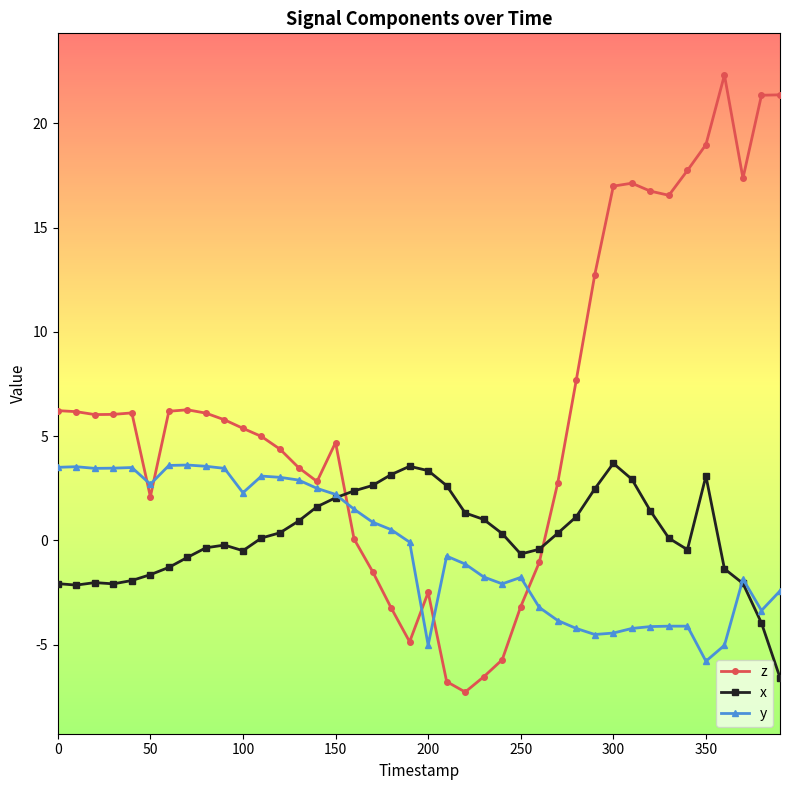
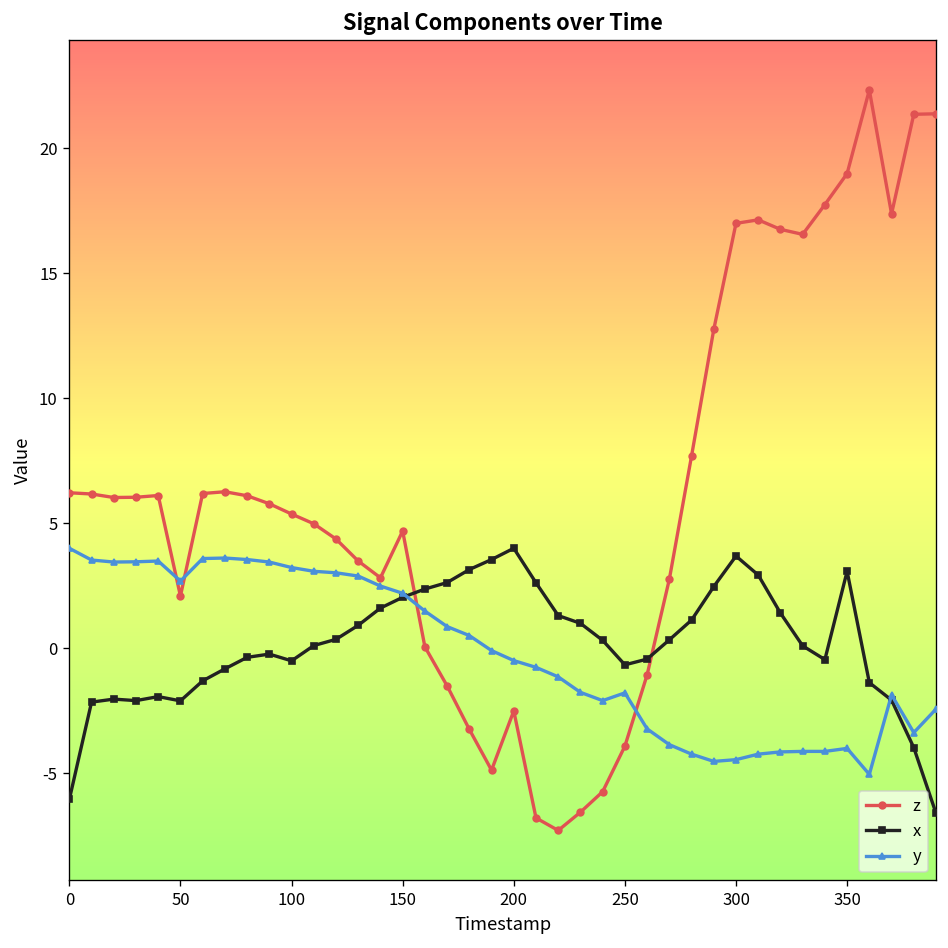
x, 0: -2.1 -> -6.0
y, 0: 3.5 -> 4.0
x, 50: -1.7 -> -2.1
y, 100: 2.3 -> 3.2
x, 200: 3.3 -> 4.0
y, 200: -5.0 -> -0.5
z, 250: -3.2 -> -3.9
y, 350: -5.8 -> -4.0
